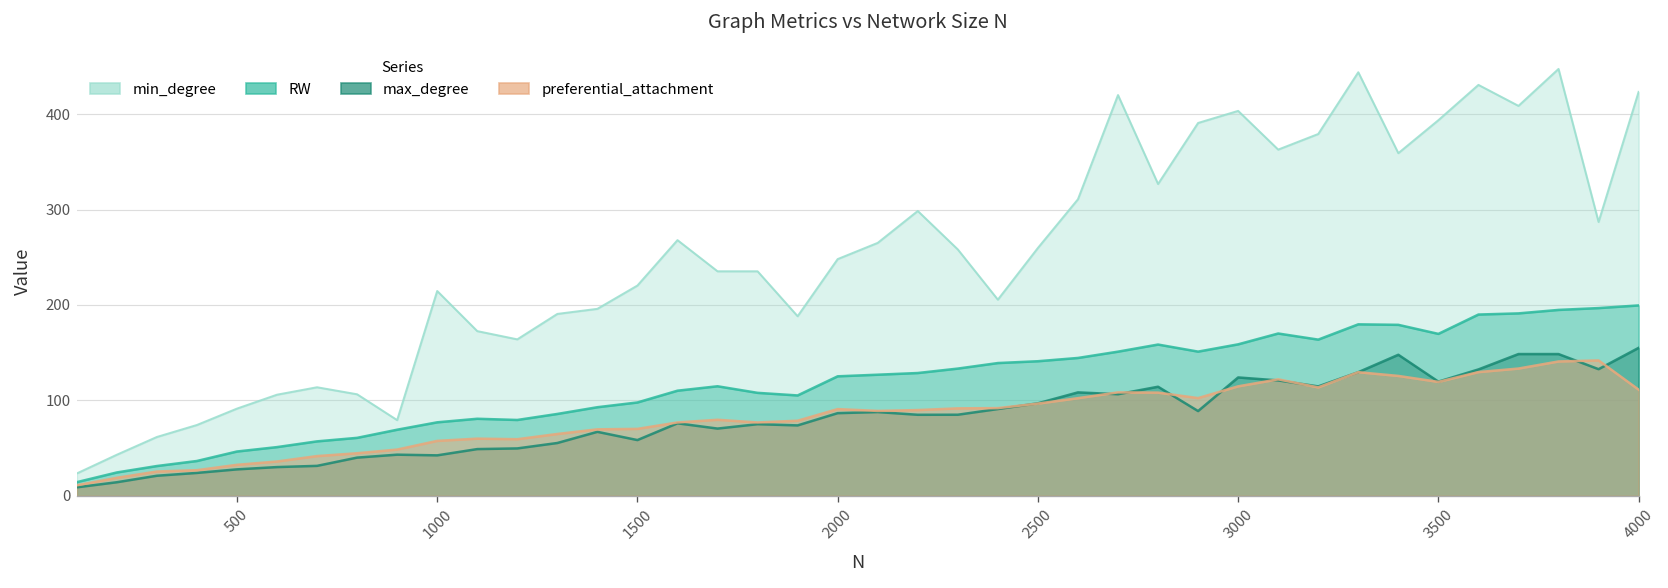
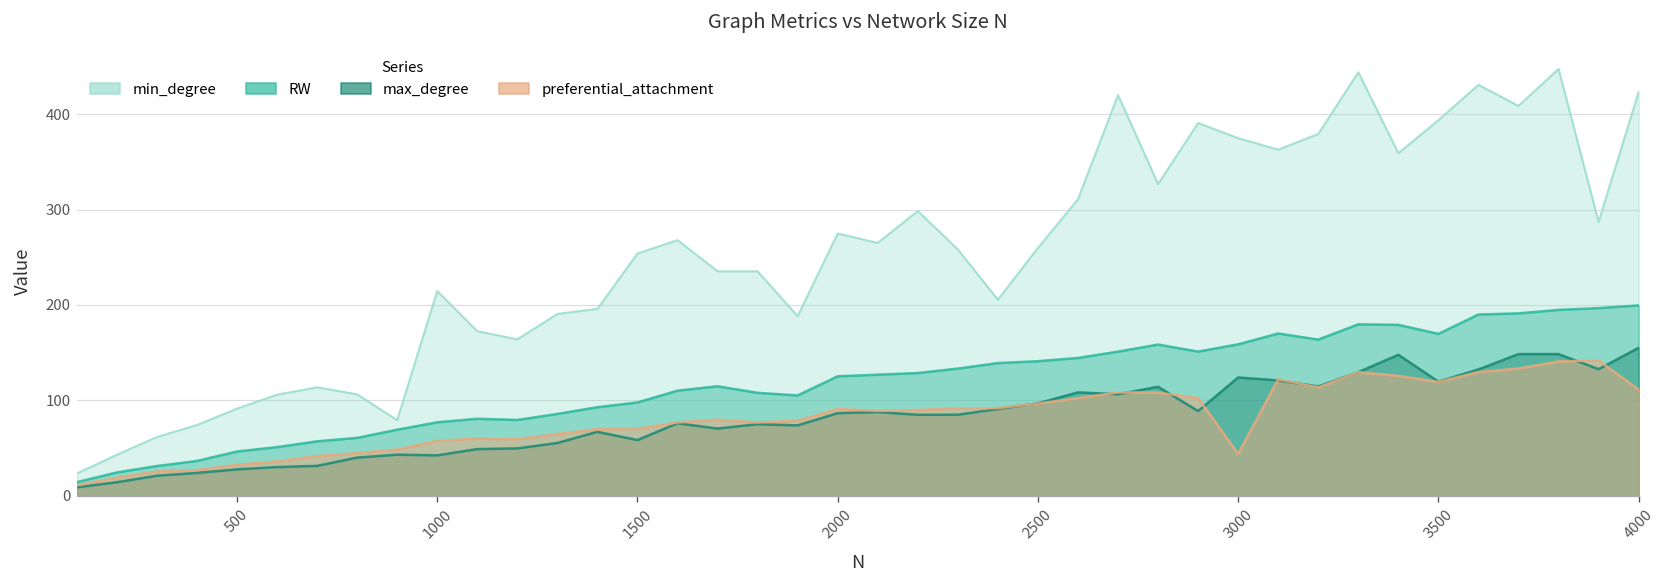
min_degree, 1500: 220 -> 250
min_degree, 2000: 250 -> 270
min_degree, 3000: 400 -> 370
preferential_attachment, 3000: 110 -> 40
